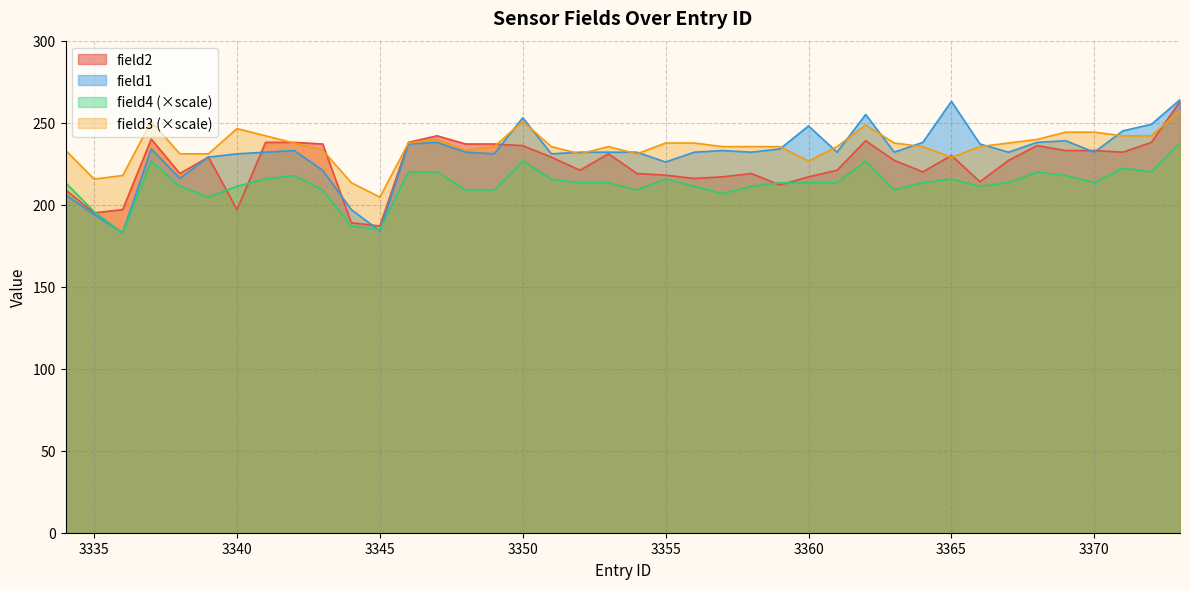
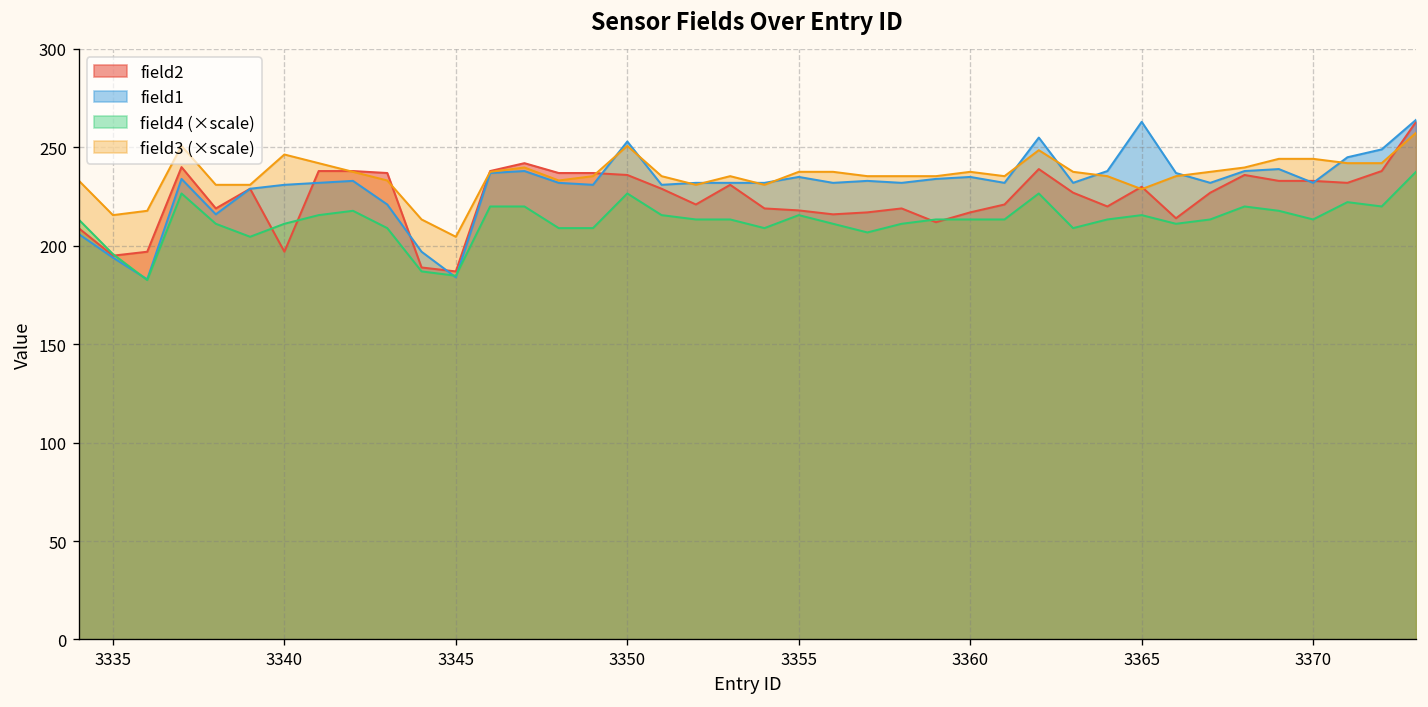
field1, 3355: 226 -> 235
field1, 3360: 248 -> 235
field3 (×scale), 3360: 227 -> 238
